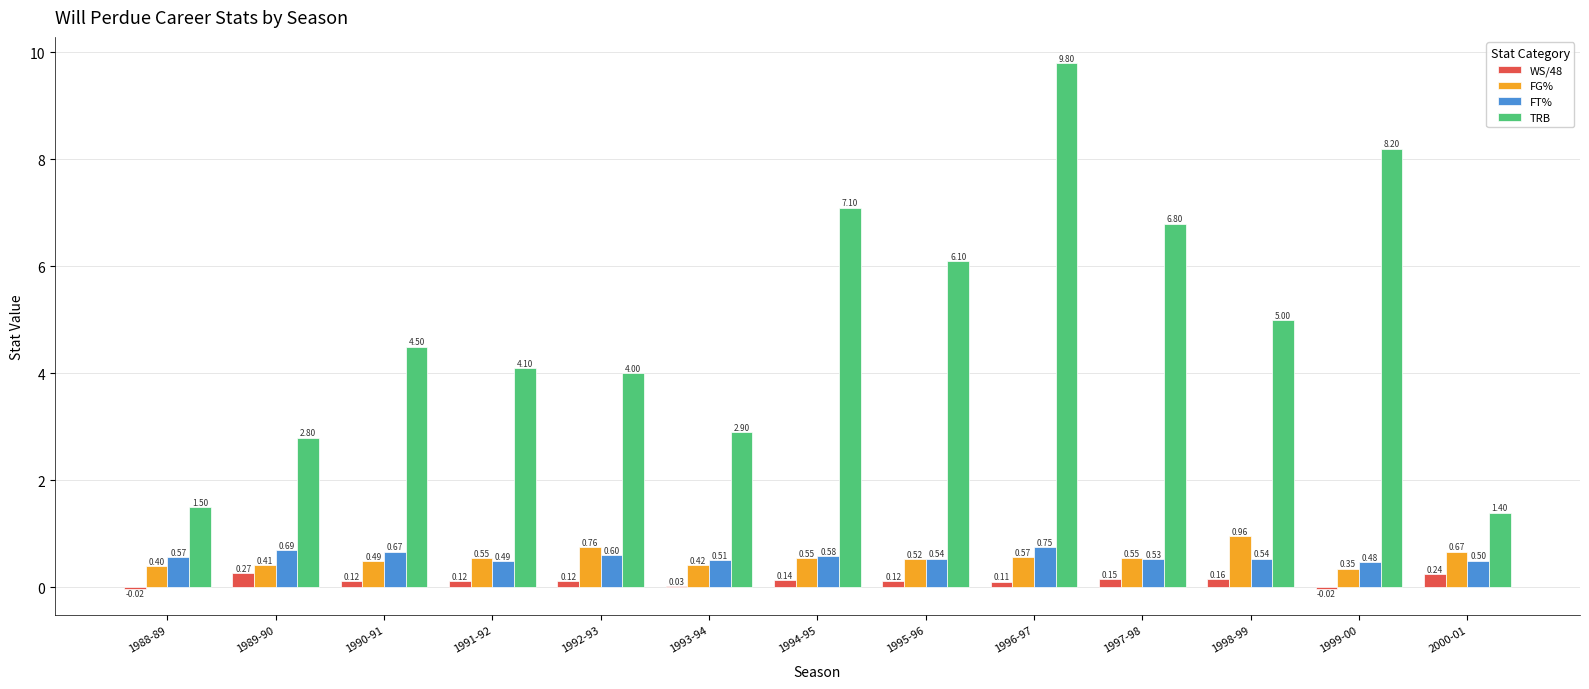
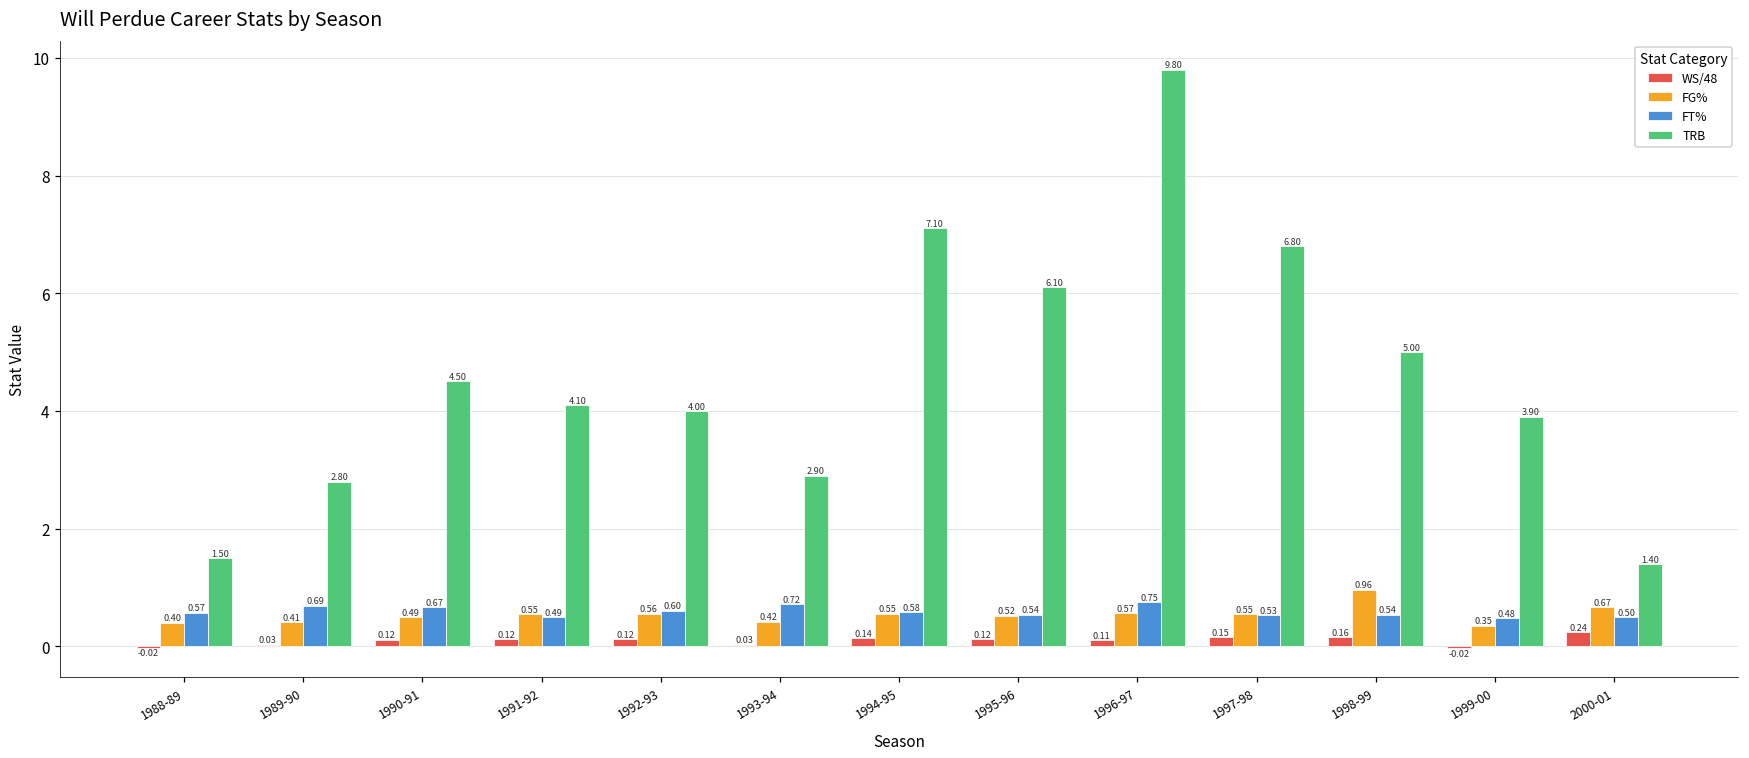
WS/48, 1989-90: 0.27 -> 0.03
FG%, 1992-93: 0.76 -> 0.56
FT%, 1993-94: 0.51 -> 0.72
TRB, 1999-00: 8.20 -> 3.90
